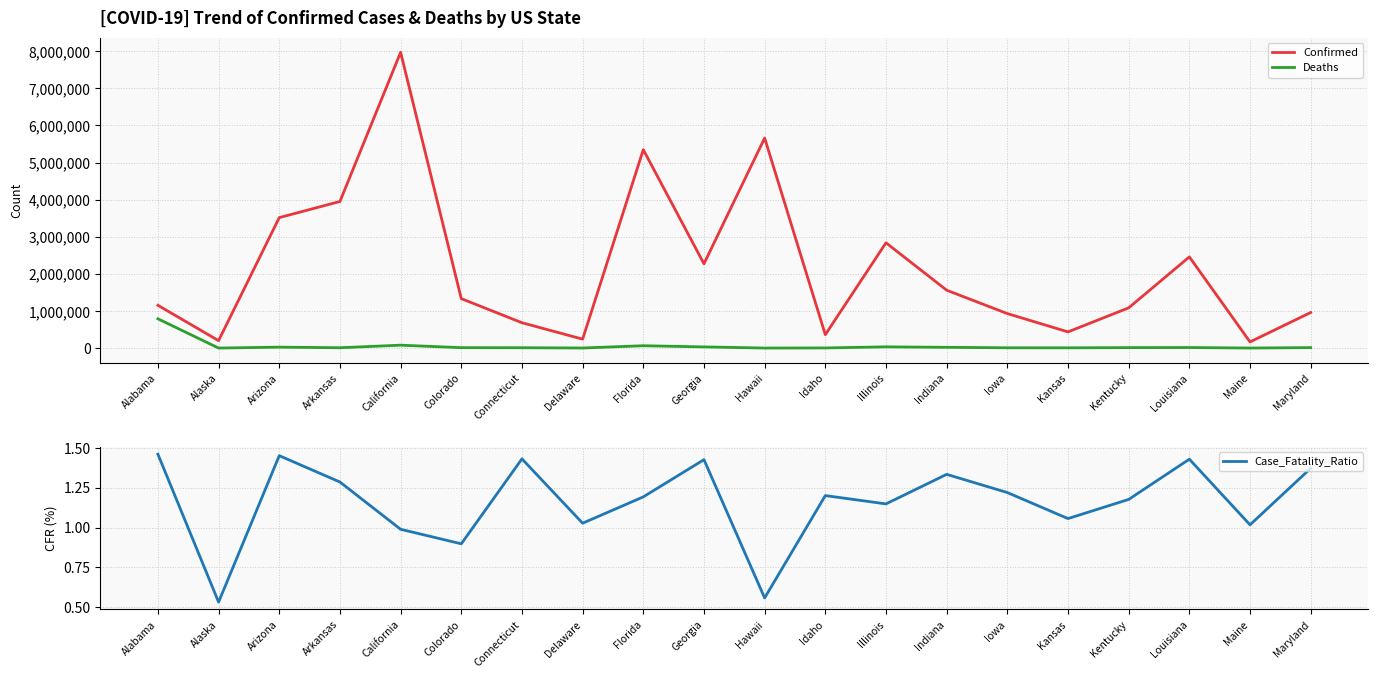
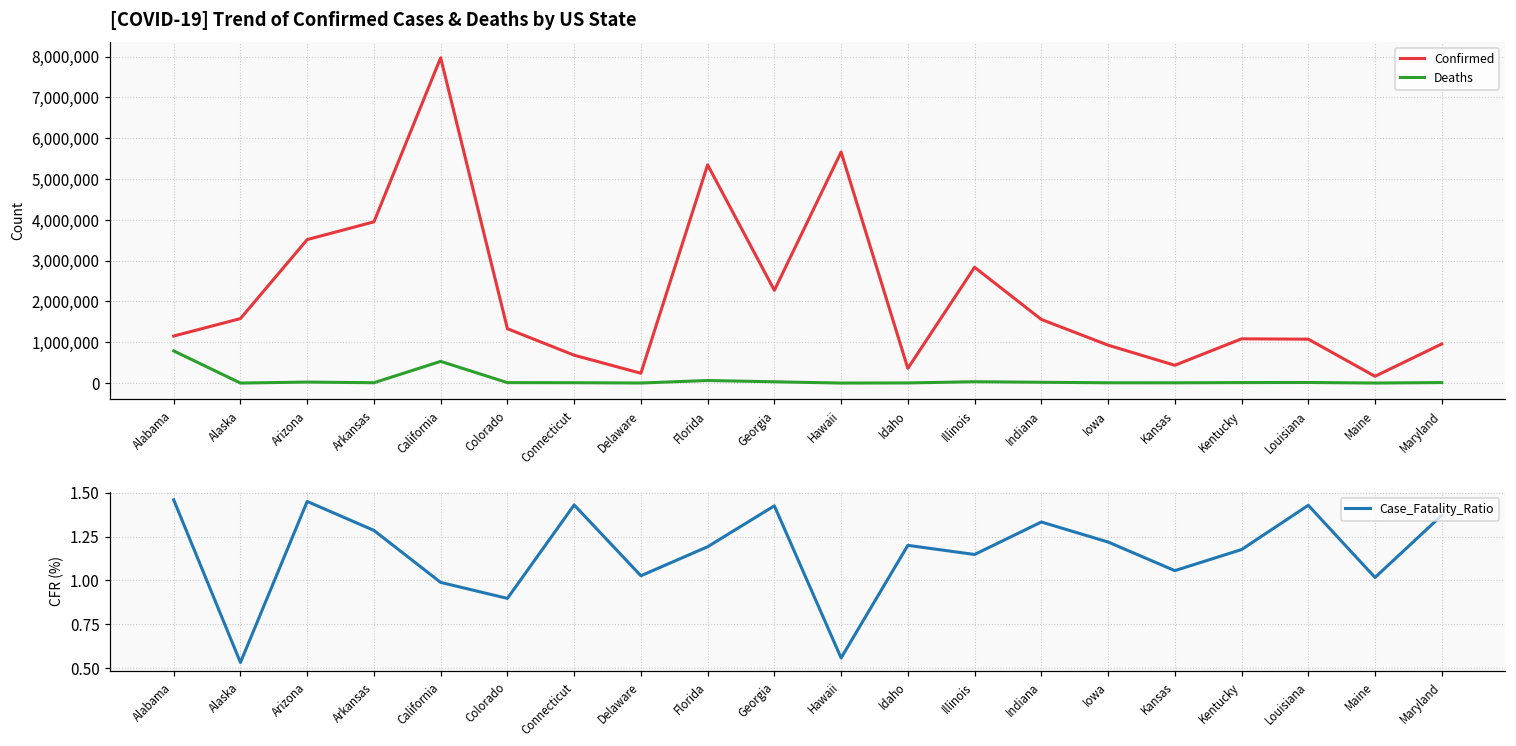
[COVID-19] Trend of Confirmed Cases & Deaths by US State, Confirmed, Alaska: 200,000 -> 1,600,000
[COVID-19] Trend of Confirmed Cases & Deaths by US State, Deaths, California: 100,000 -> 500,000
[COVID-19] Trend of Confirmed Cases & Deaths by US State, Confirmed, Louisiana: 2,500,000 -> 1,100,000
